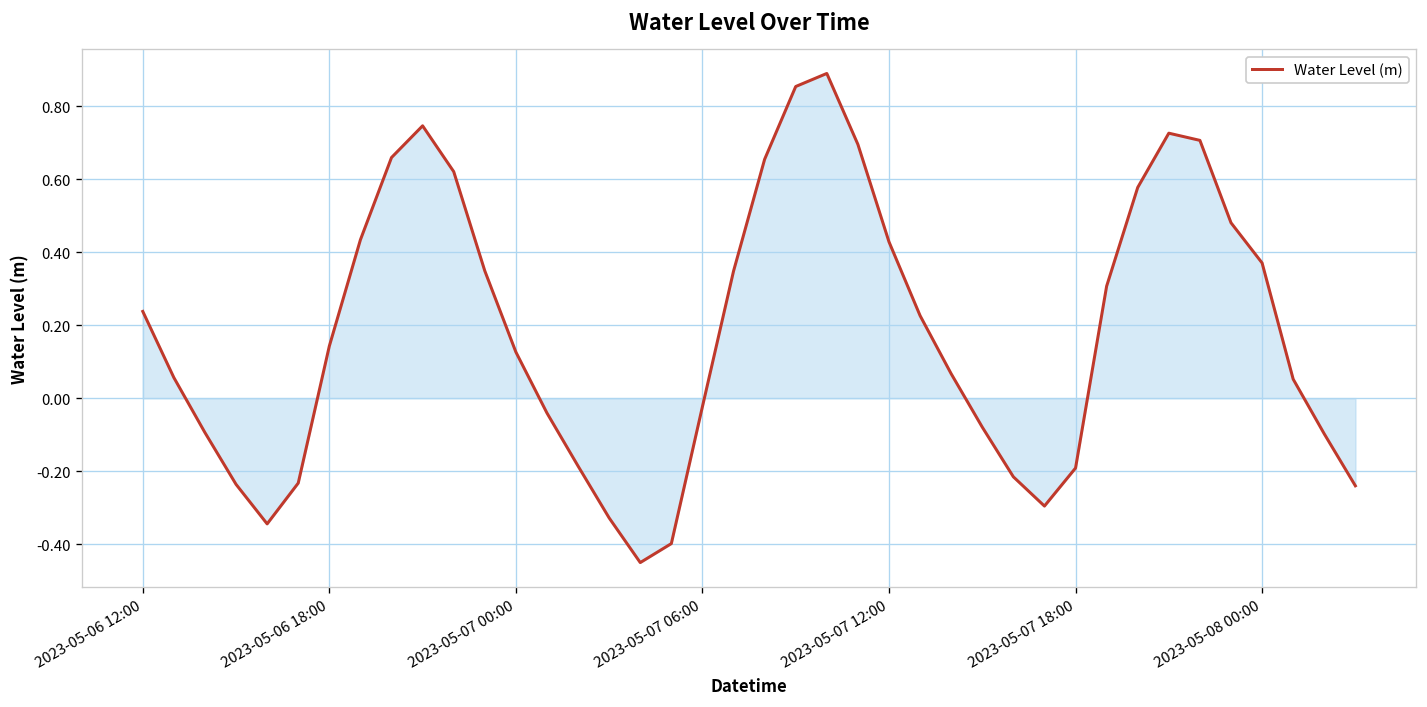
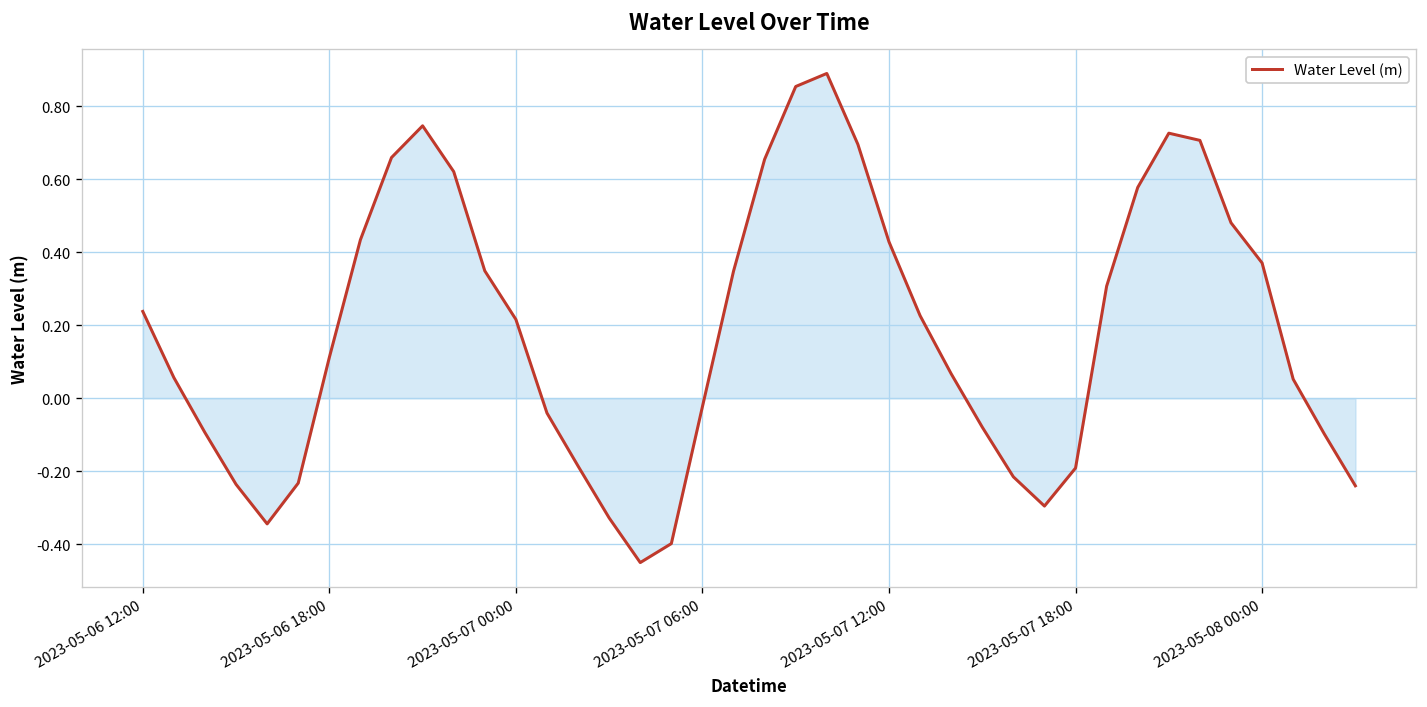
Water Level (m), 2023-05-06 18:00: 0.14 -> 0.11
Water Level (m), 2023-05-07 00:00: 0.13 -> 0.22
